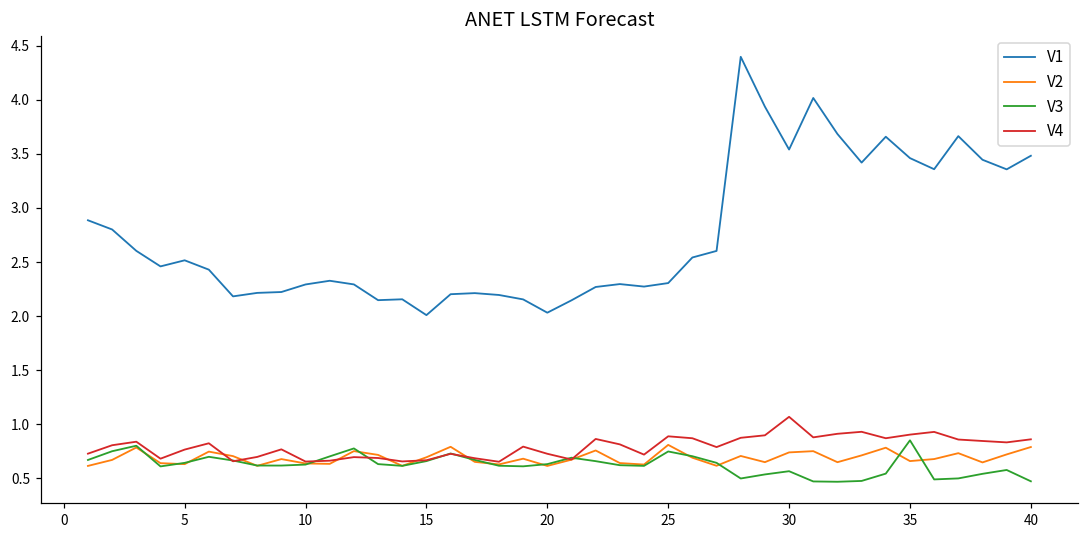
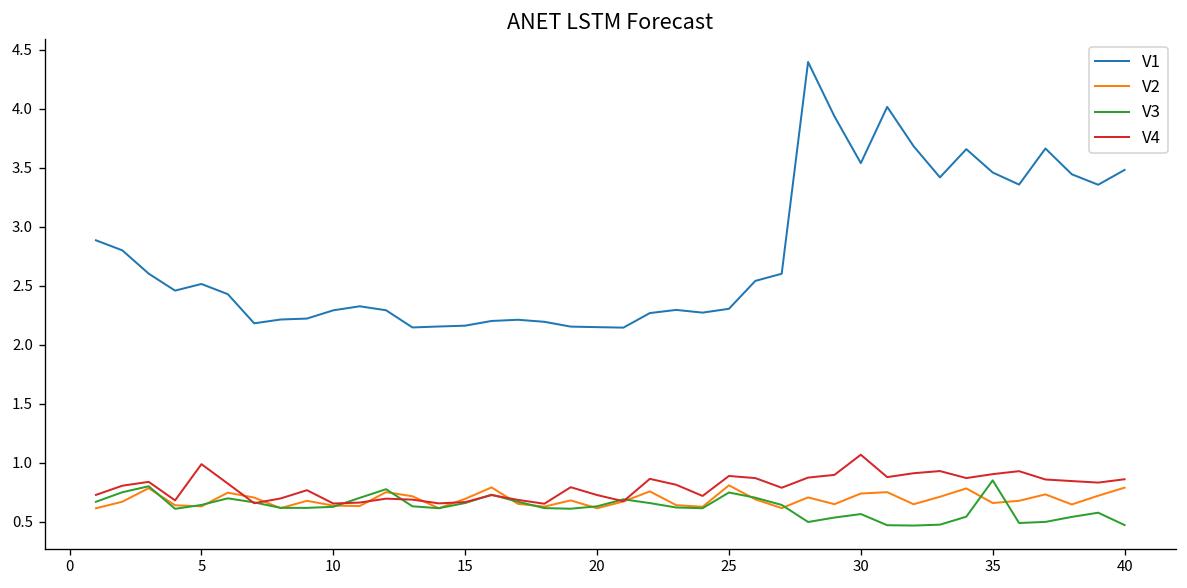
V4, 5: 0.8 -> 1.0
V1, 15: 2.0 -> 2.2
V1, 20: 2.0 -> 2.2
